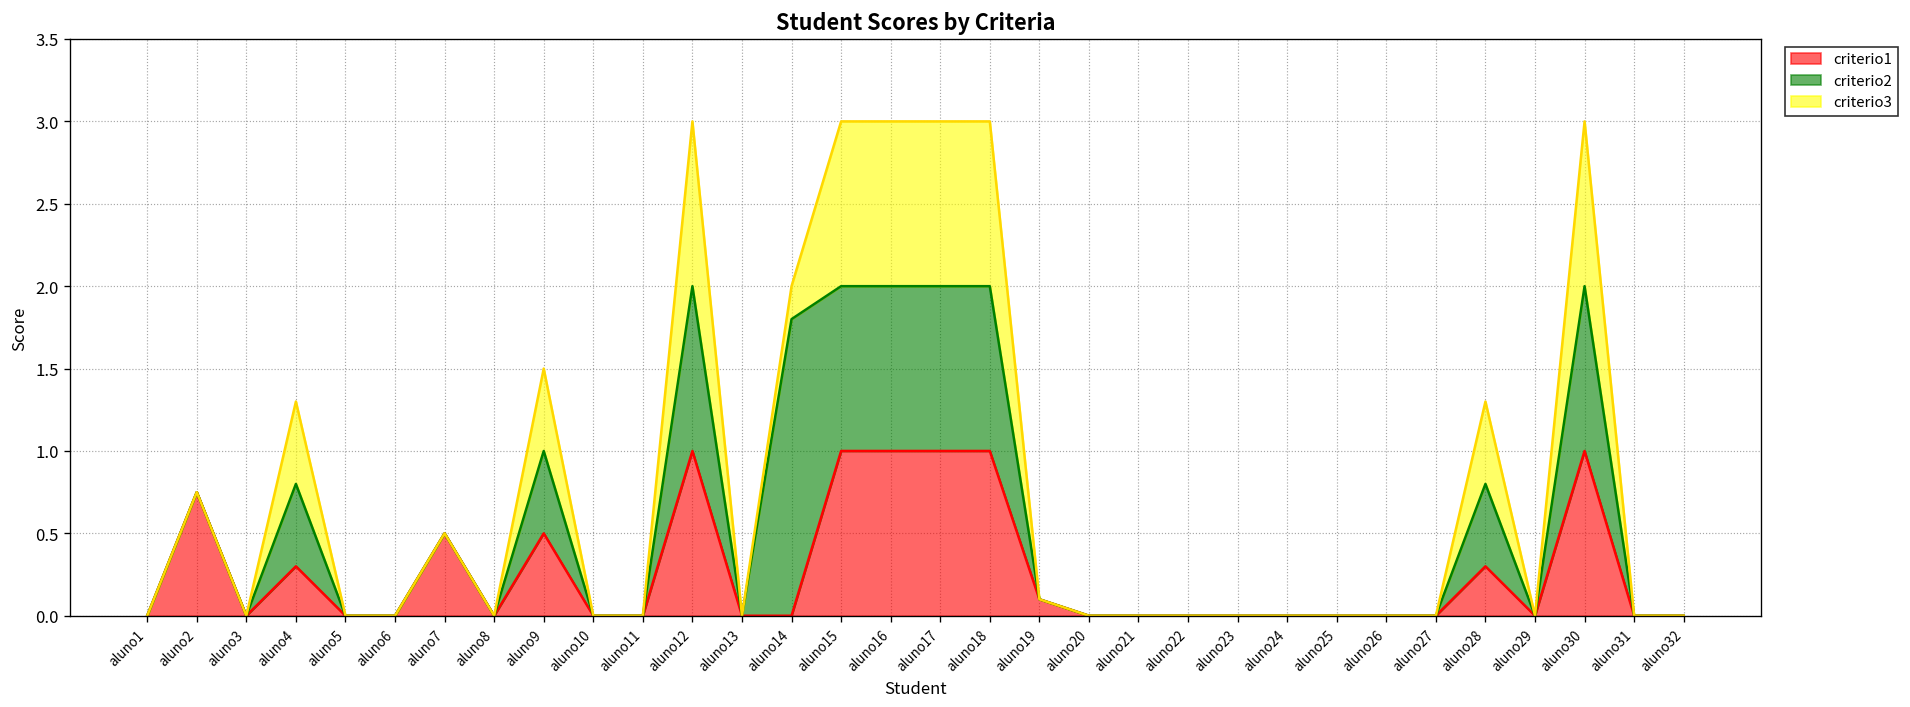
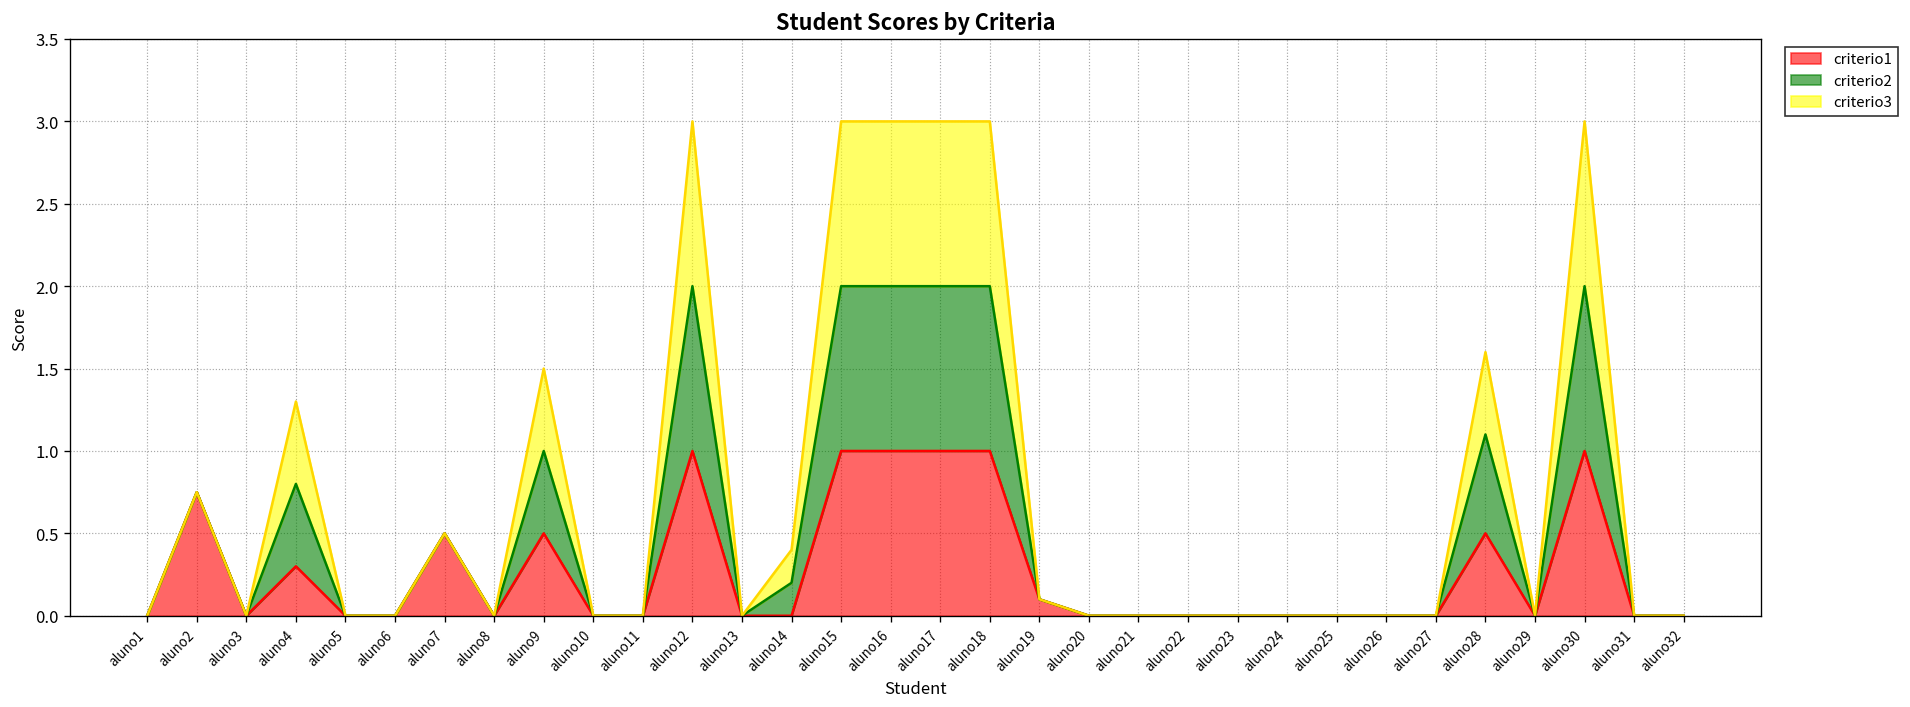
criterio2, aluno14: 1.8 -> 0.2
criterio1, aluno28: 0.3 -> 0.5
criterio2, aluno28: 0.5 -> 0.6
